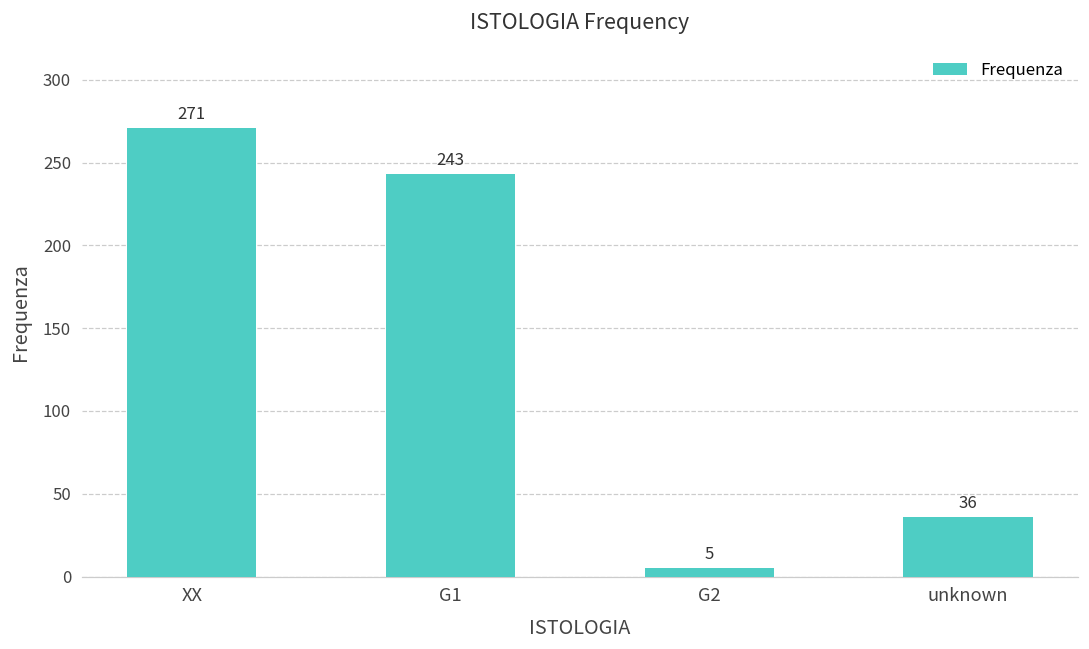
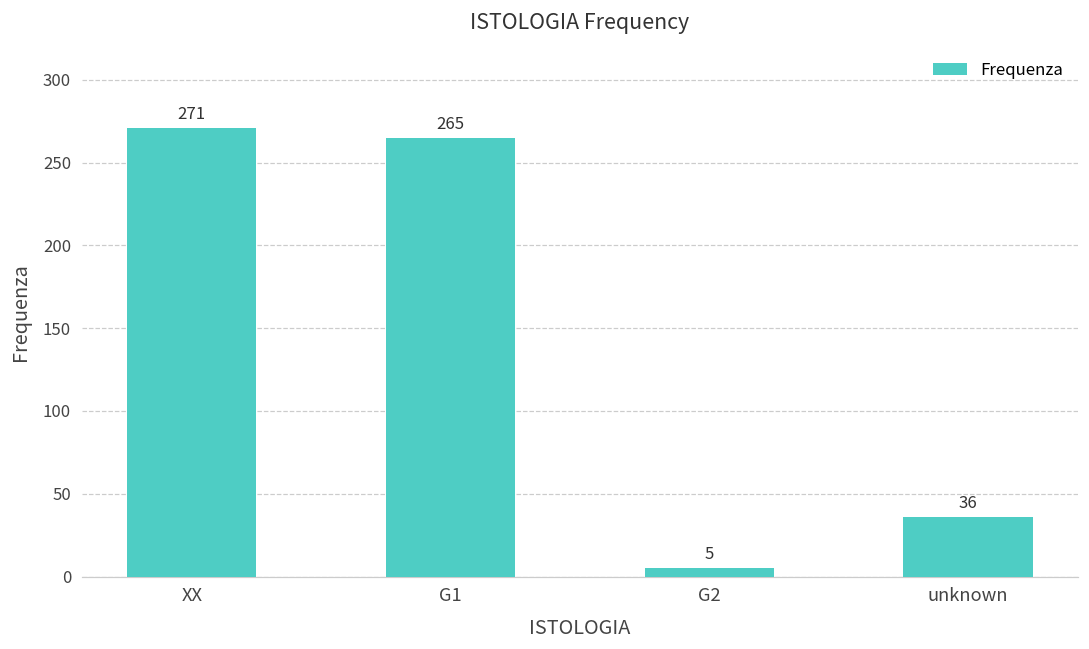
G1: 243 -> 265
